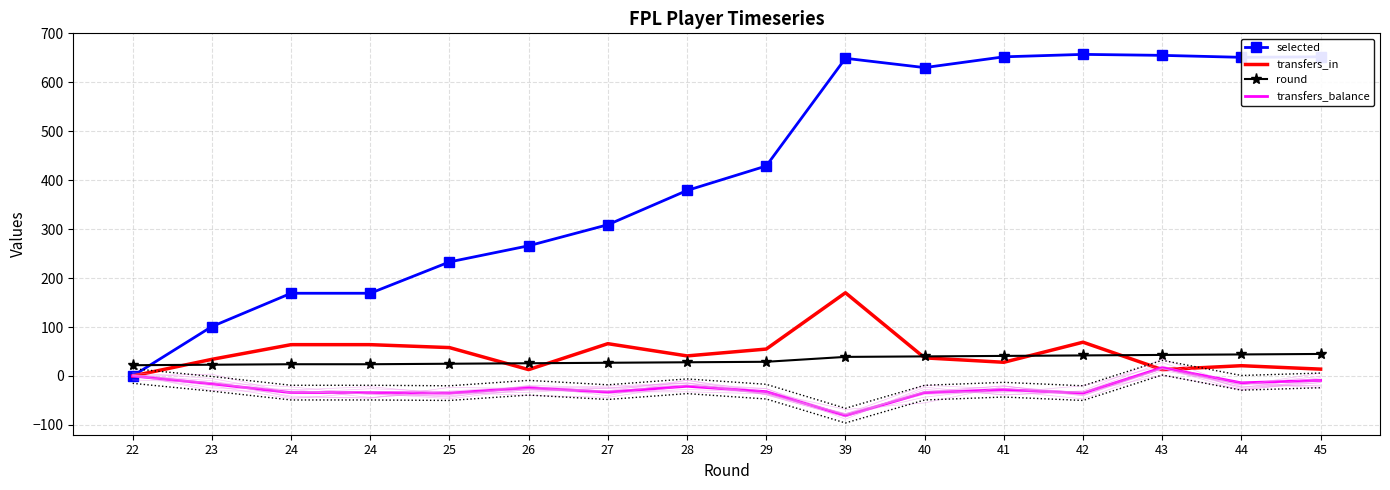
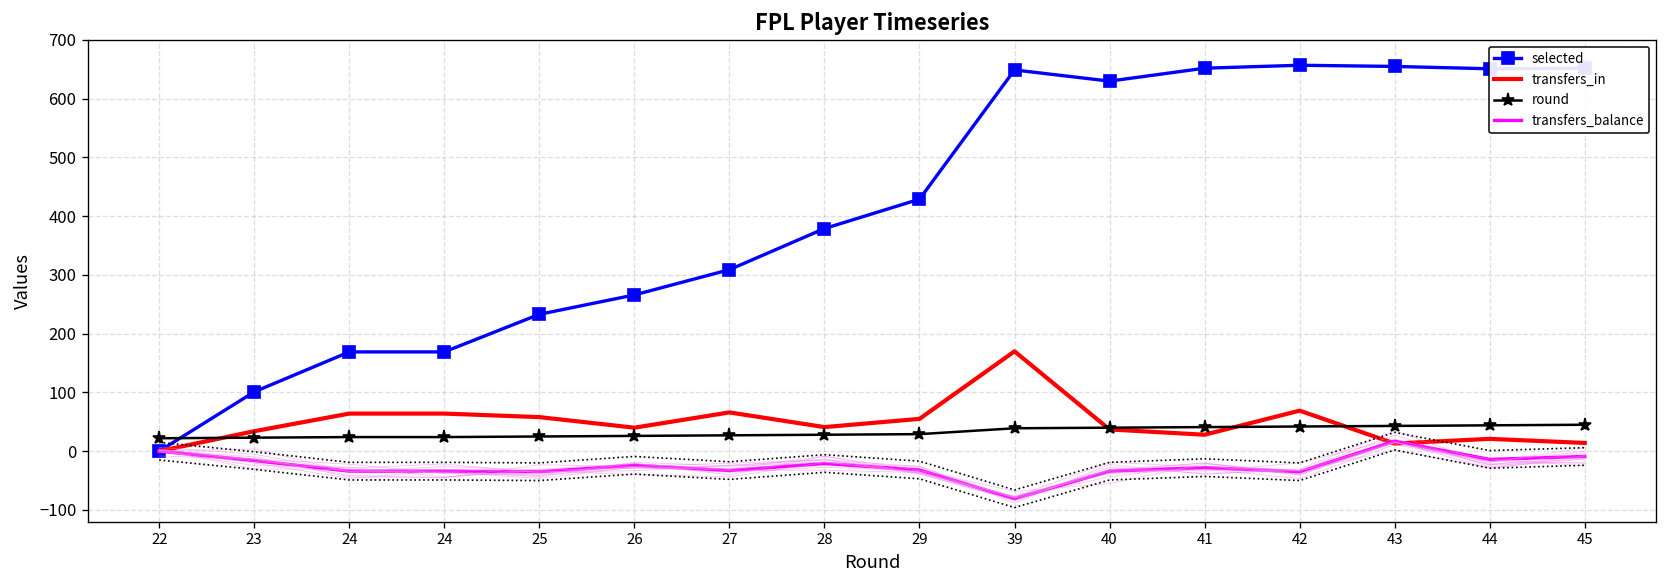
transfers_in, 26: 10 -> 40
